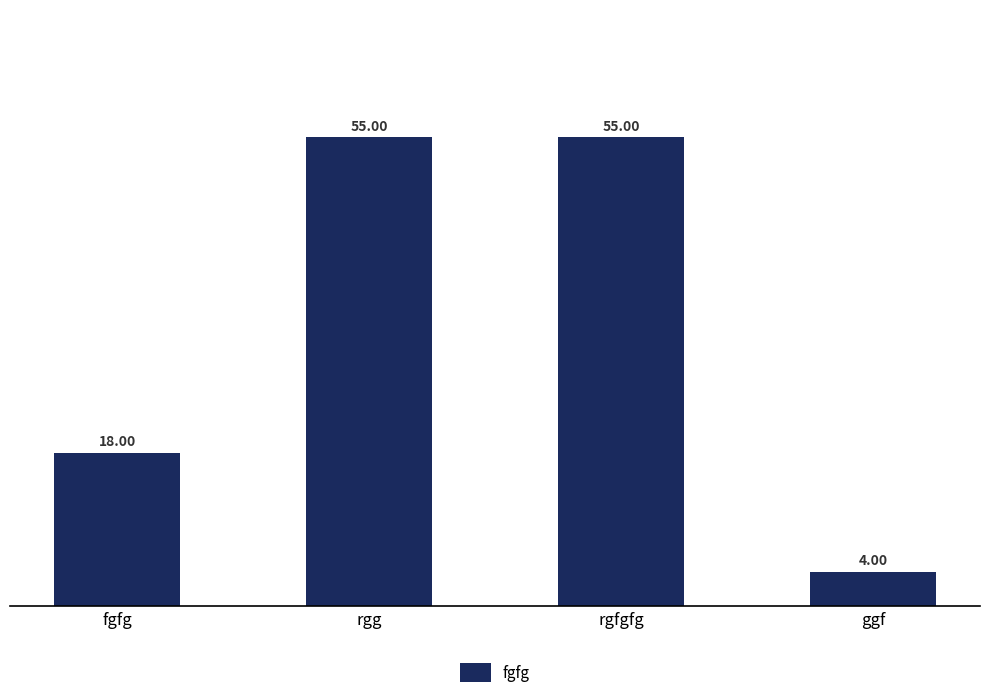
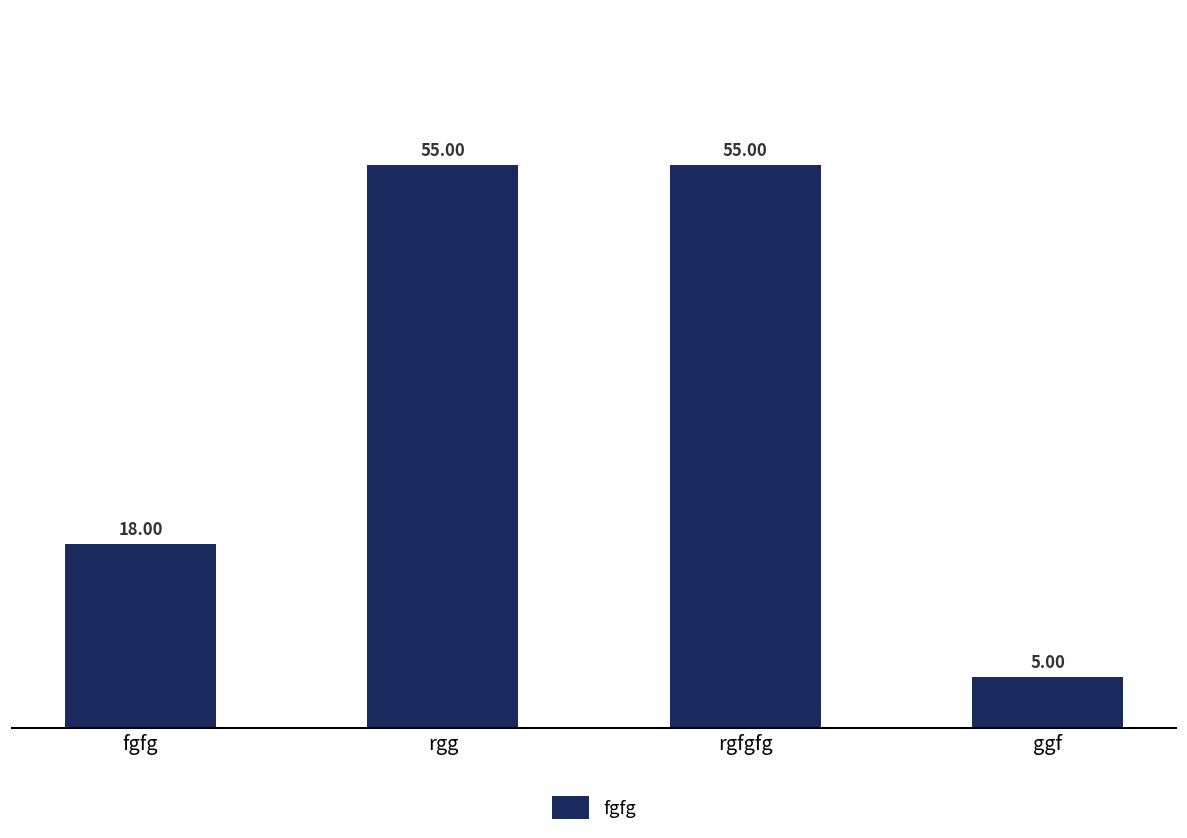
ggf: 4.00 -> 5.00
